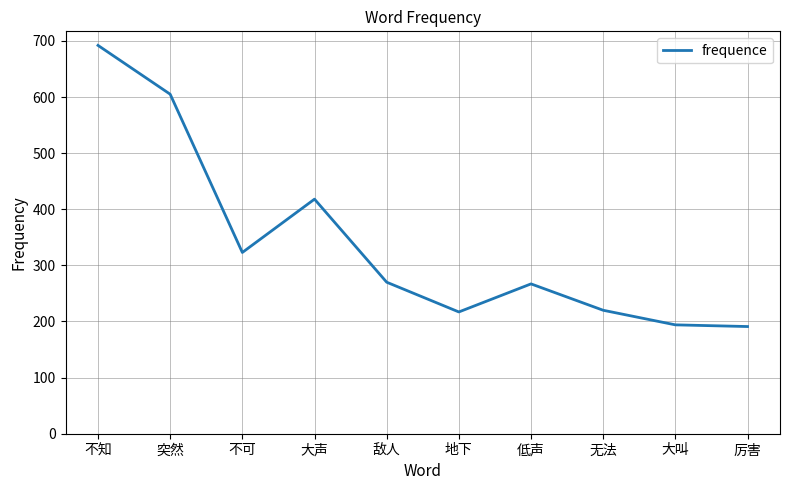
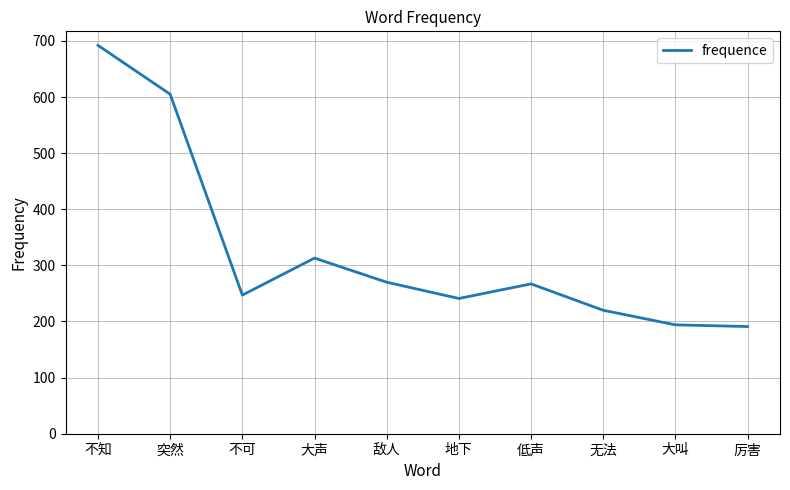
不可: 320 -> 250
大声: 420 -> 310
地下: 220 -> 240
